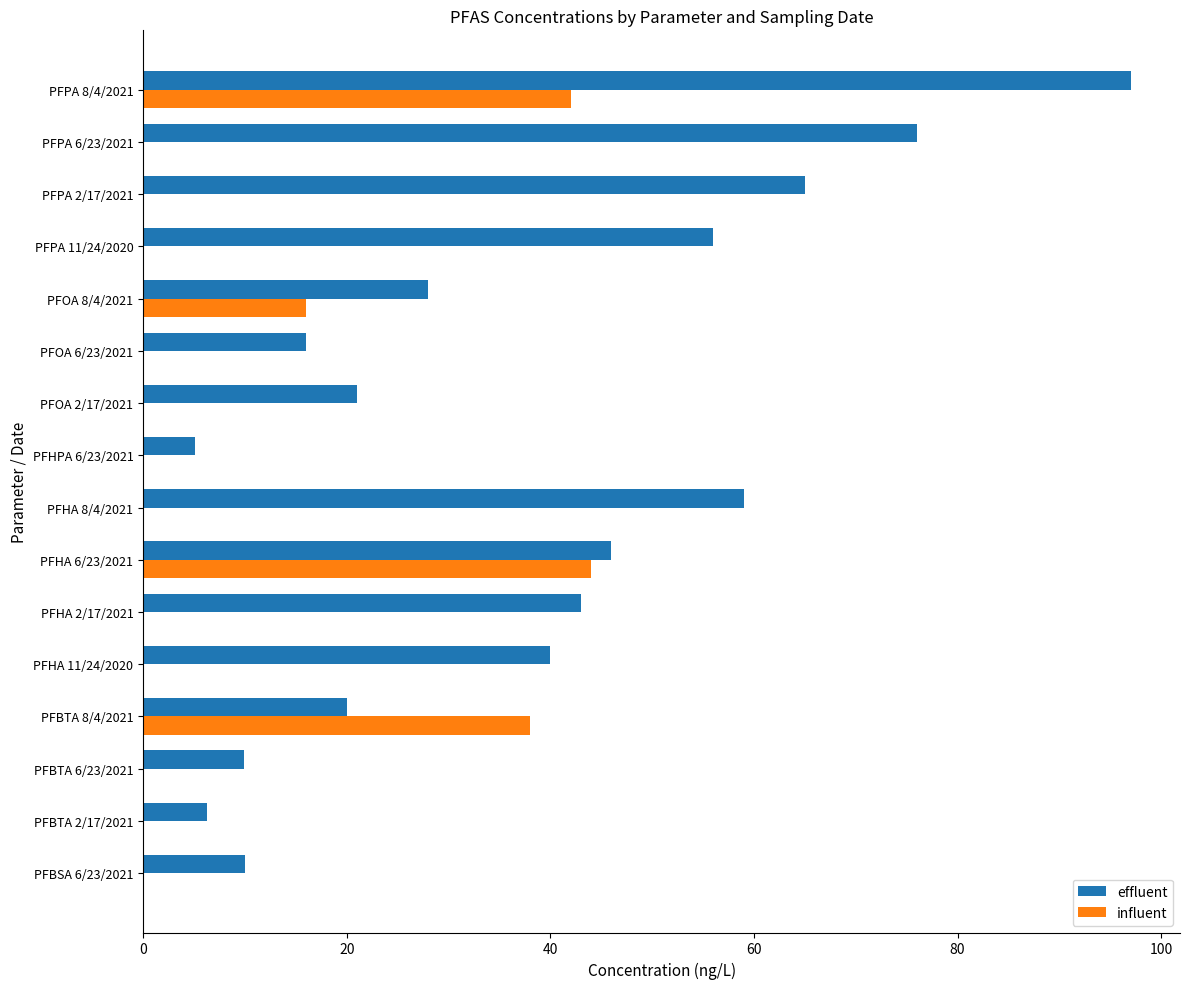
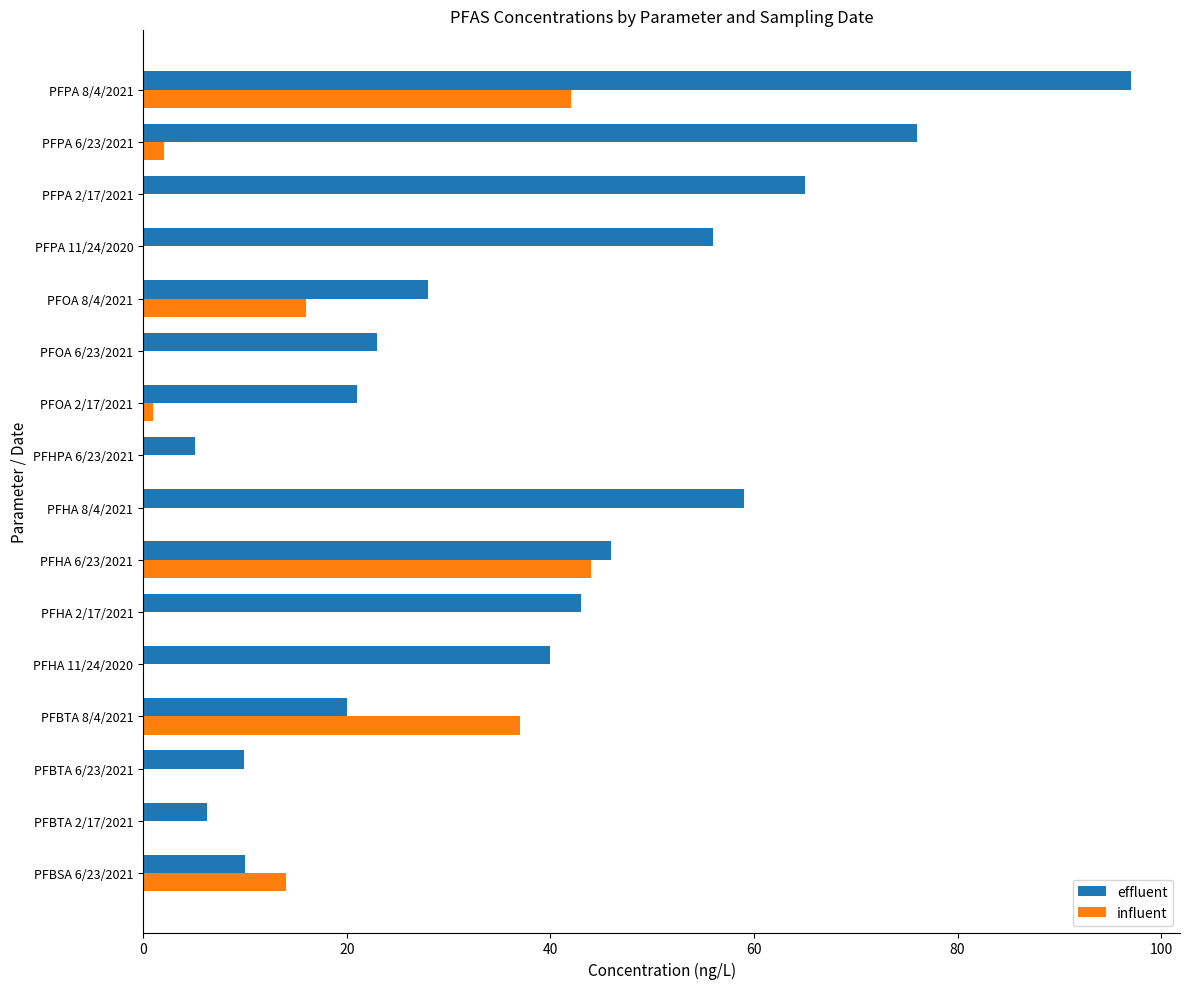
influent, PFPA 6/23/2021: 0 -> 2
effluent, PFOA 6/23/2021: 16 -> 23
influent, PFOA 2/17/2021: 0 -> 1
influent, PFBTA 8/4/2021: 38 -> 37
influent, PFBSA 6/23/2021: 0 -> 14
